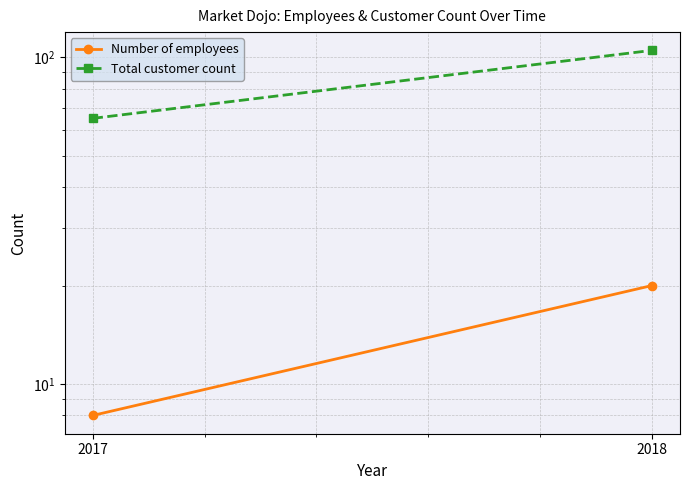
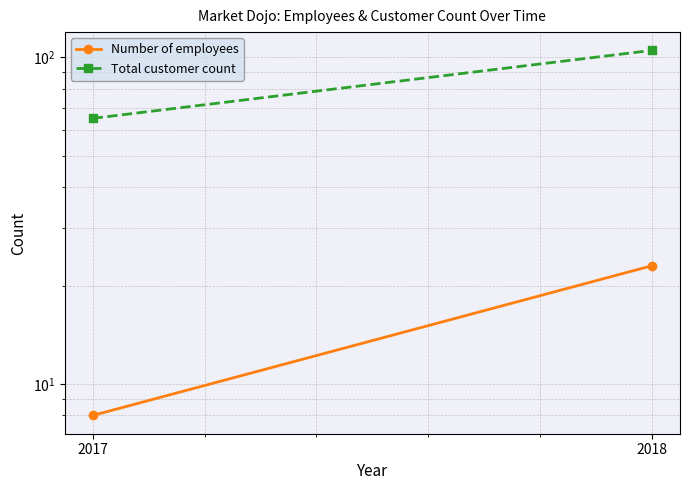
Number of employees, 2018: 20 -> 23
